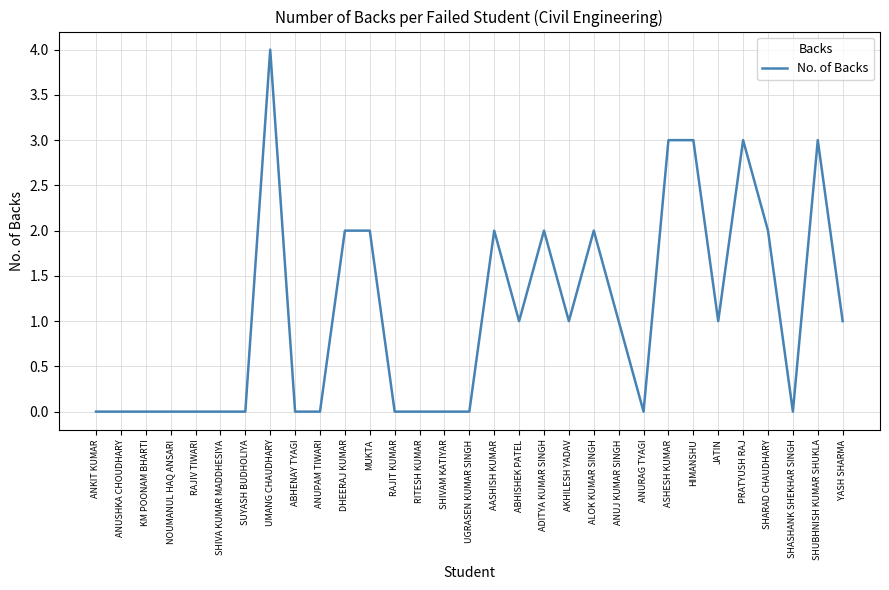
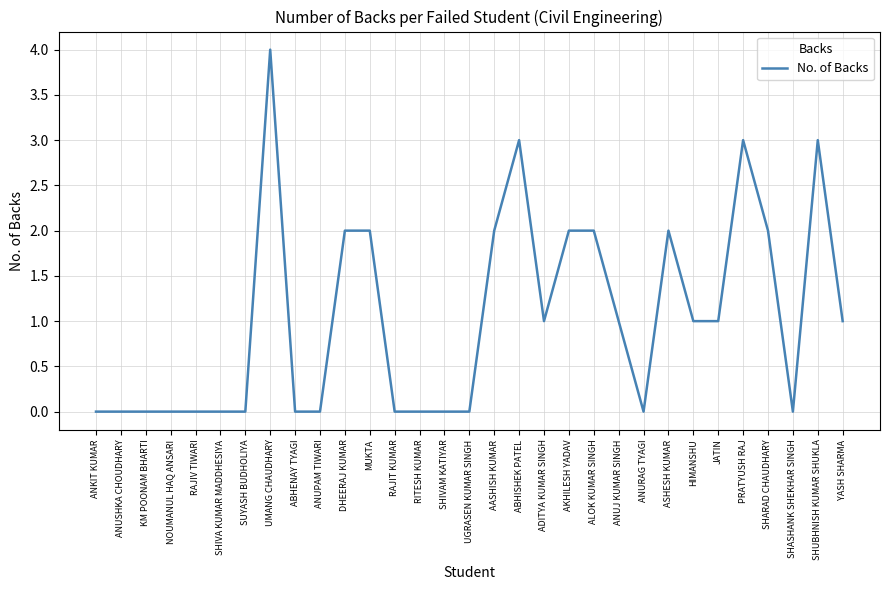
ABHISHEK PATEL: 1 -> 3
ADITYA KUMAR SINGH: 2 -> 1
AKHILESH YADAV: 1 -> 2
ASHESH KUMAR: 3 -> 2
HIMANSHU: 3 -> 1
